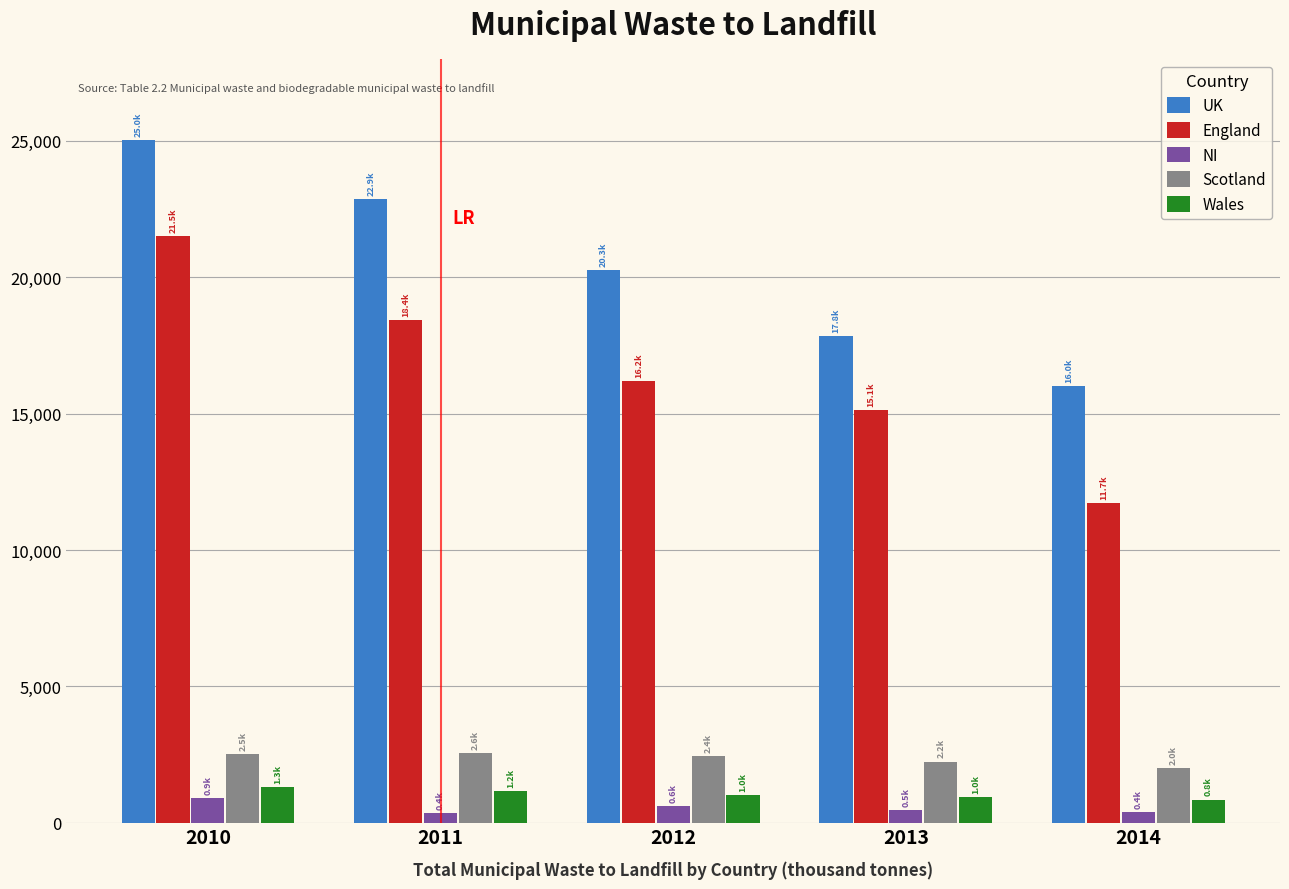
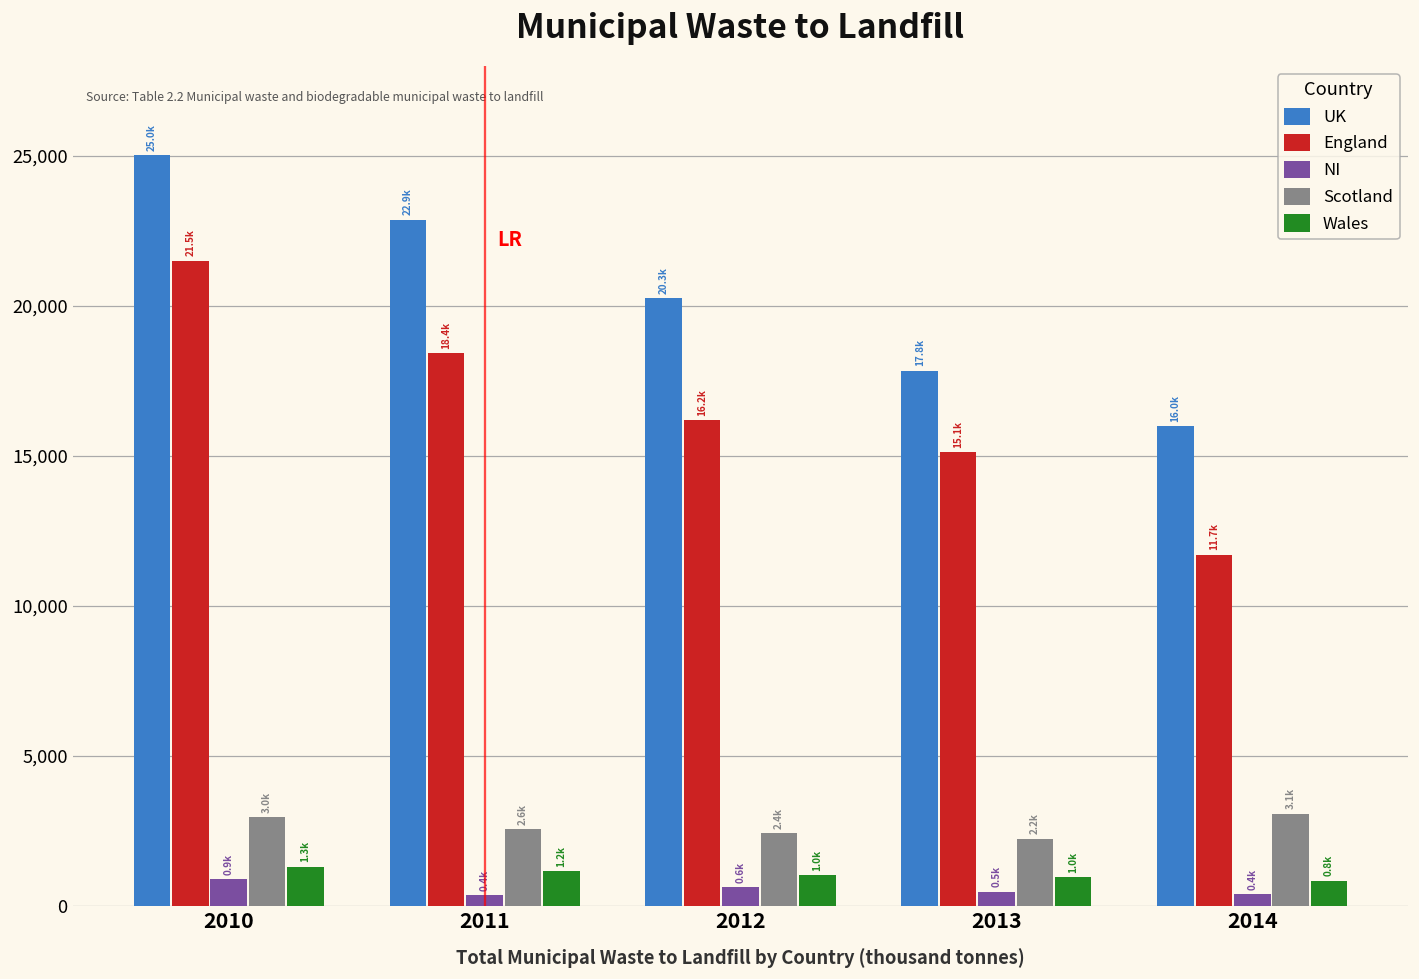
Scotland, 2010: 2.5k -> 3.0k
Scotland, 2014: 2.0k -> 3.1k
